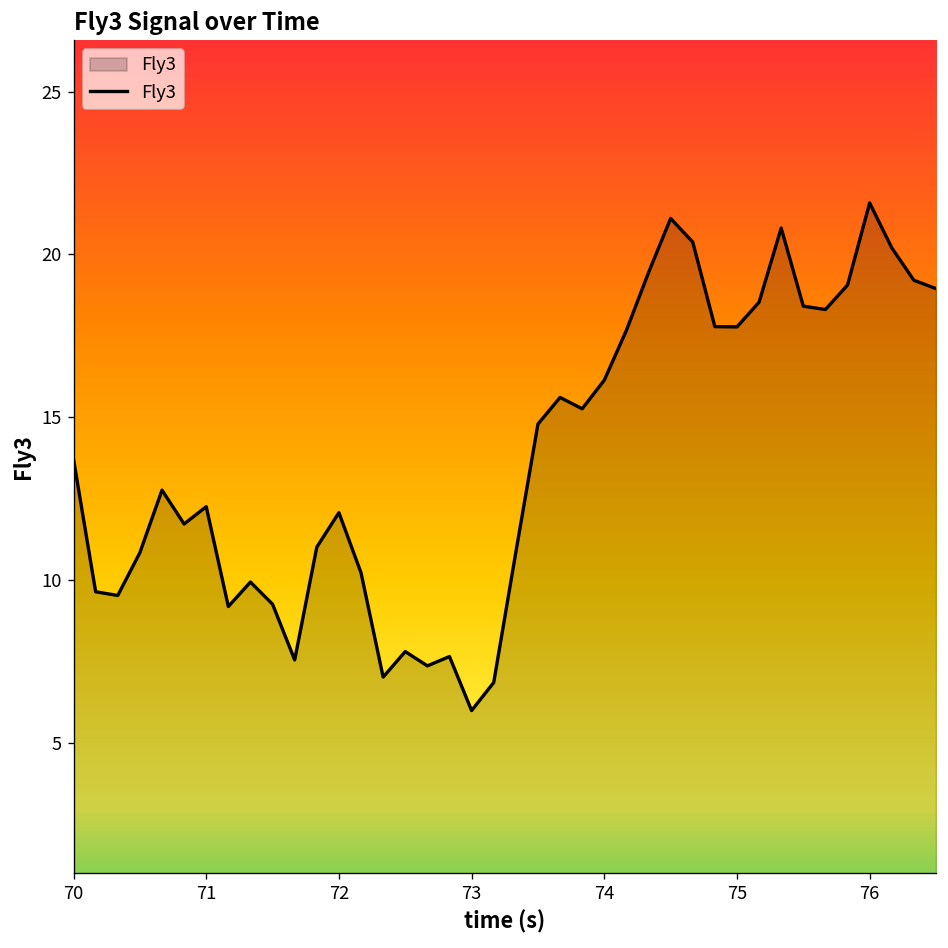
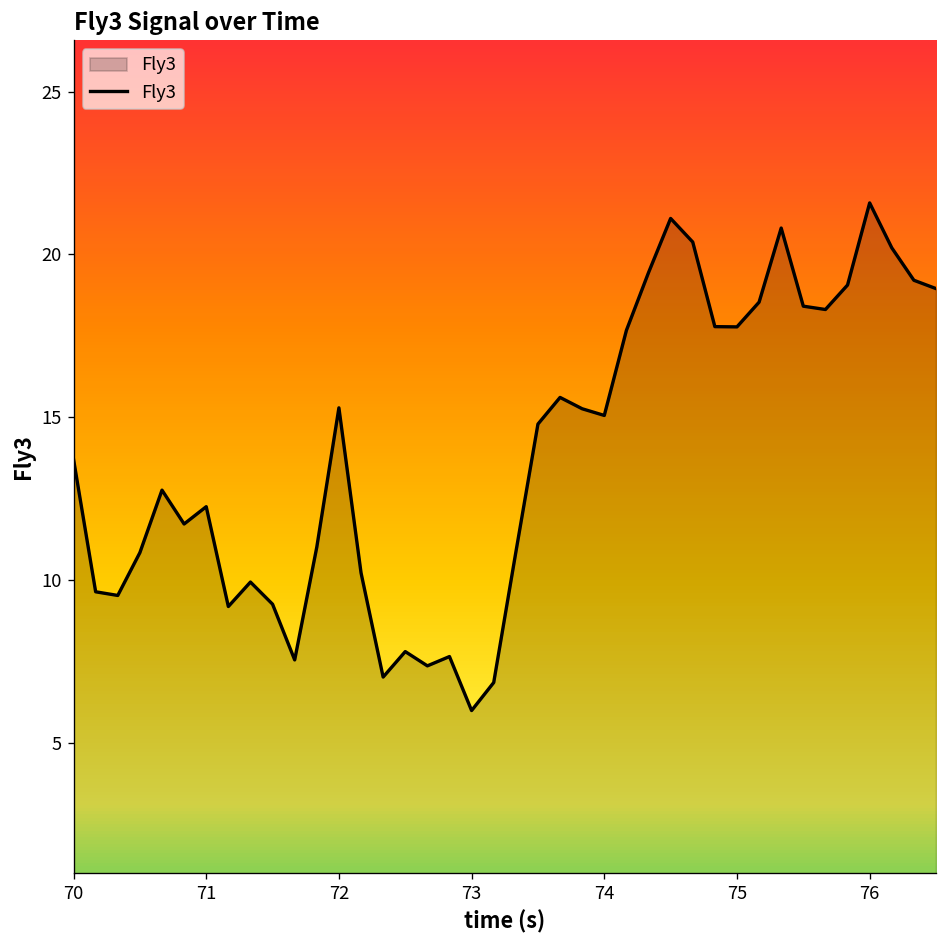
72: 12.1 -> 15.3
74: 16.1 -> 15.1
